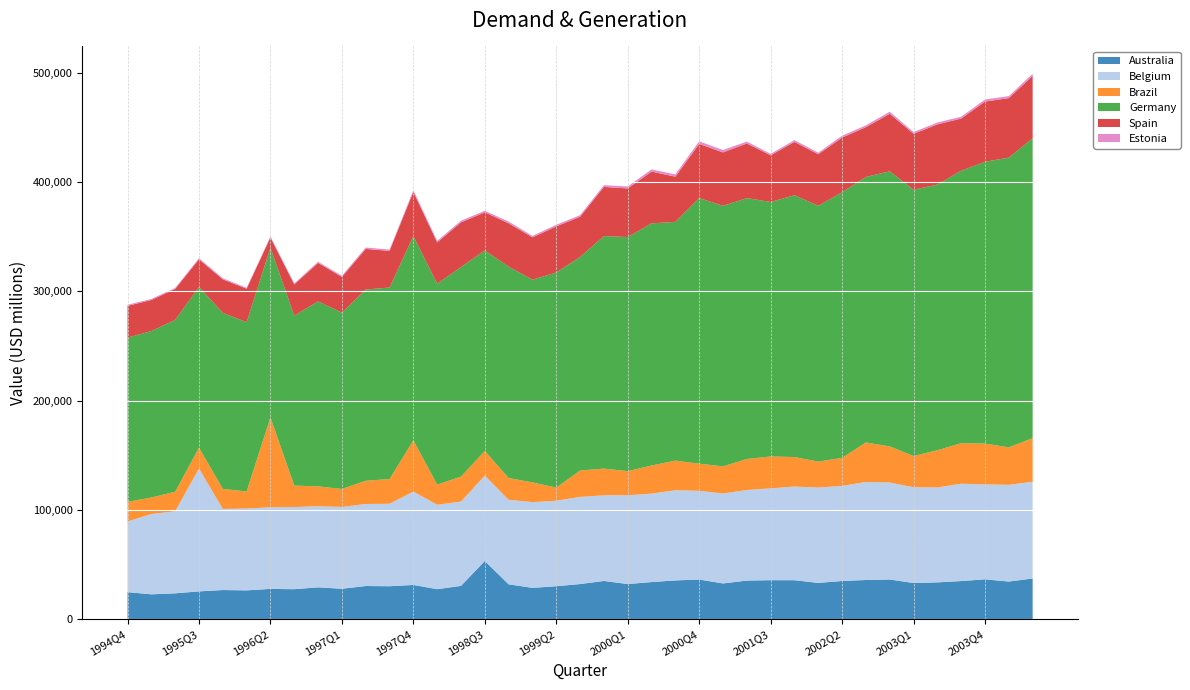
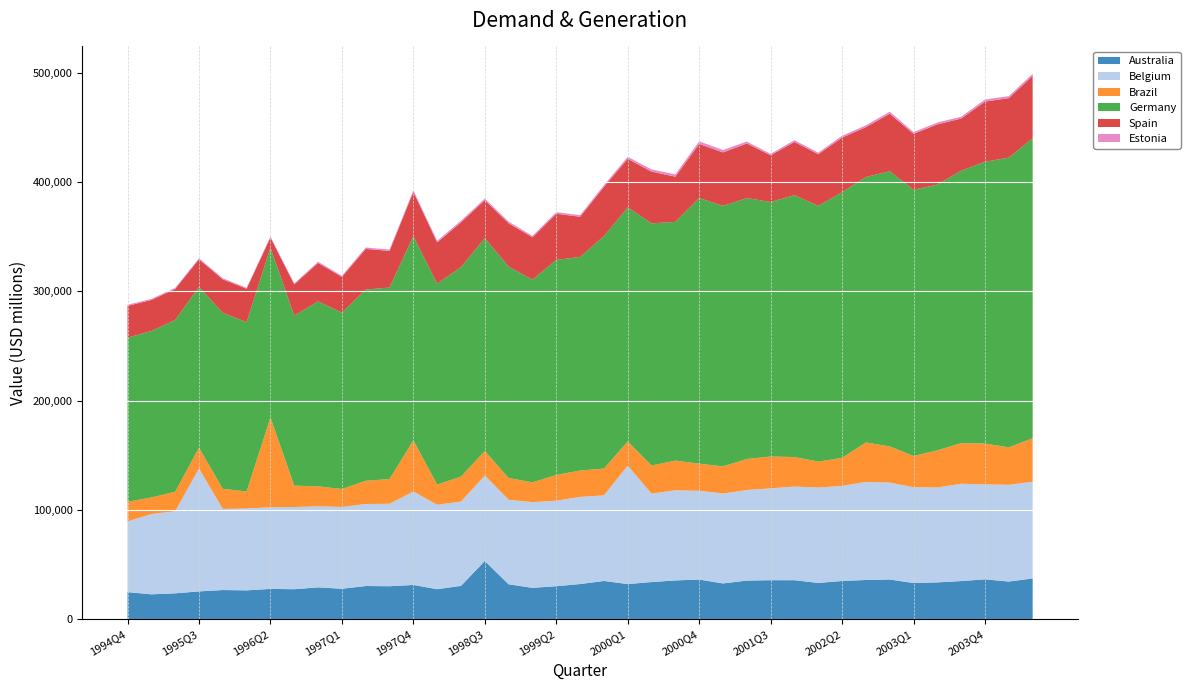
Germany, 1998Q3: 183,000 -> 195,000
Brazil, 1999Q2: 12,000 -> 24,000
Belgium, 2000Q1: 81,000 -> 108,000
